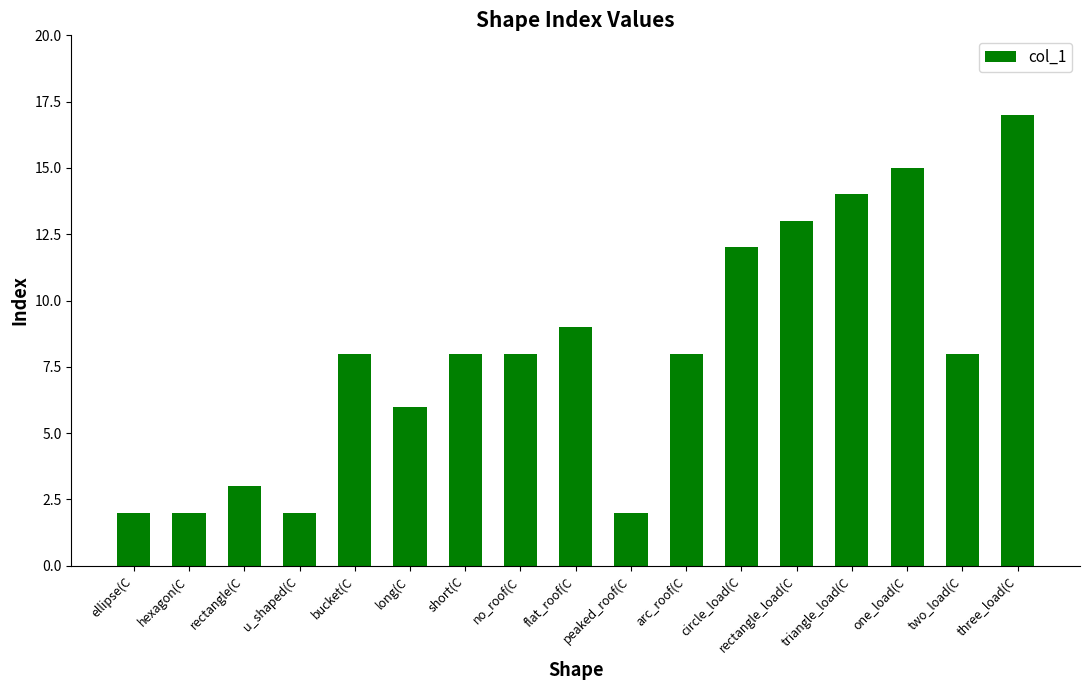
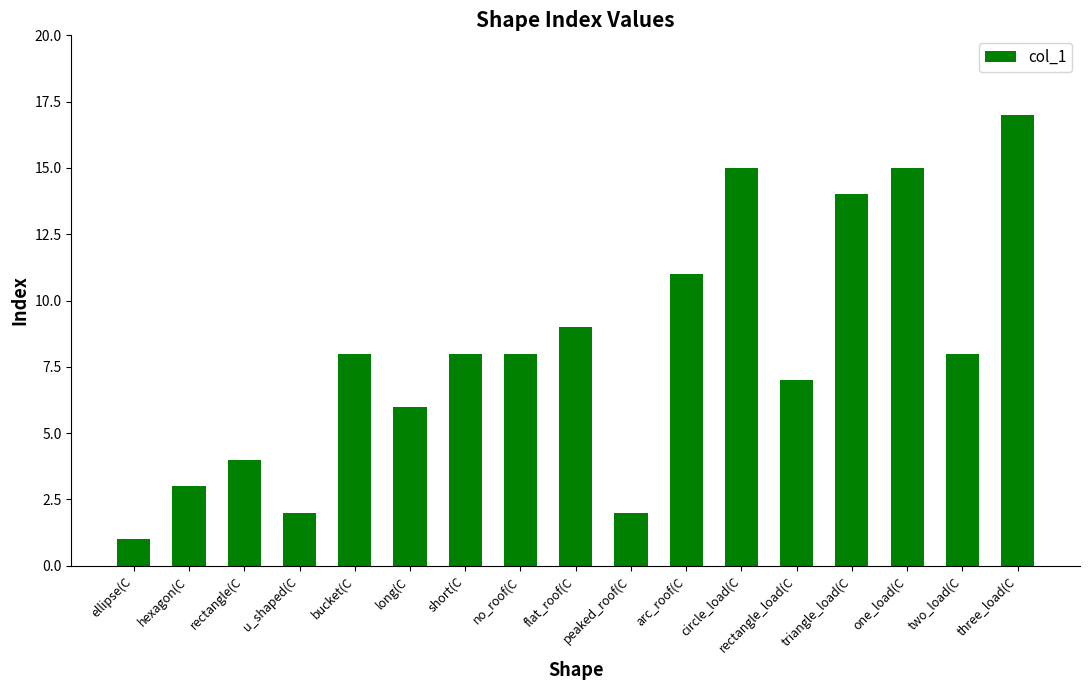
ellipse(C: 2 -> 1
hexagon(C: 2 -> 3
rectangle(C: 3 -> 4
arc_roof(C: 8 -> 11
circle_load(C: 12 -> 15
rectangle_load(C: 13 -> 7
